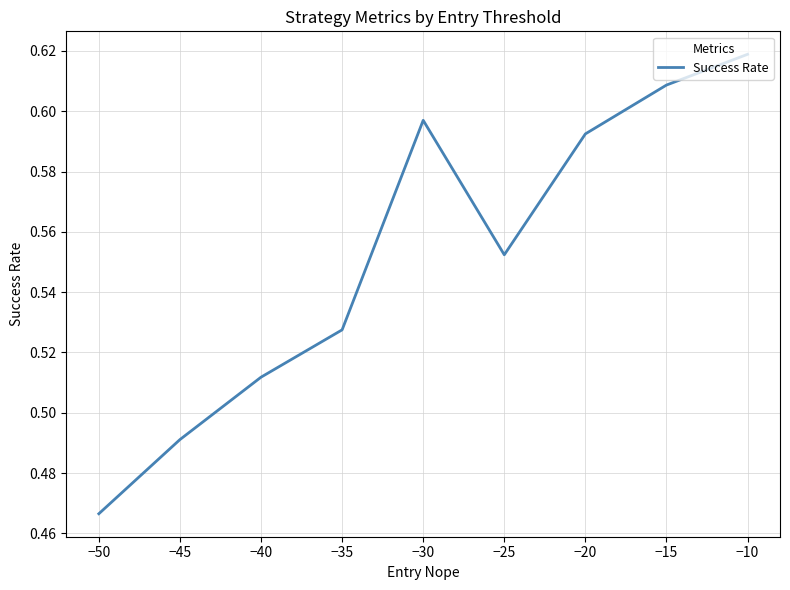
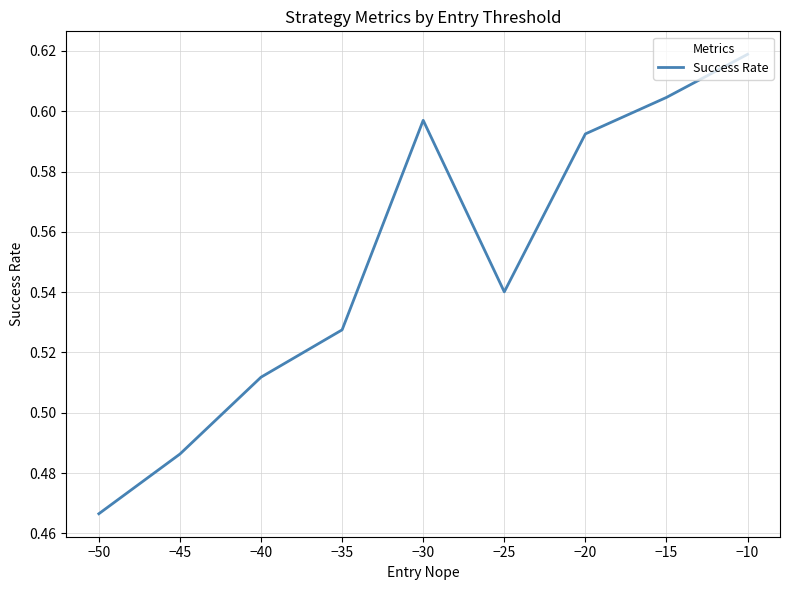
−45: 0.491 -> 0.486
−25: 0.552 -> 0.540
−15: 0.609 -> 0.605
